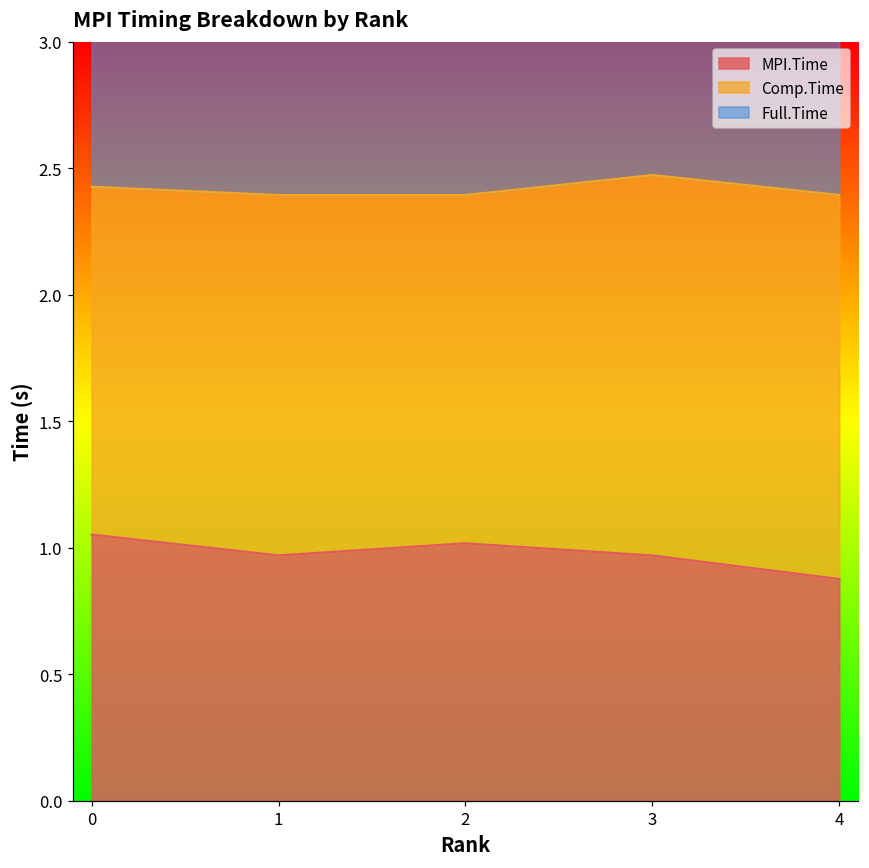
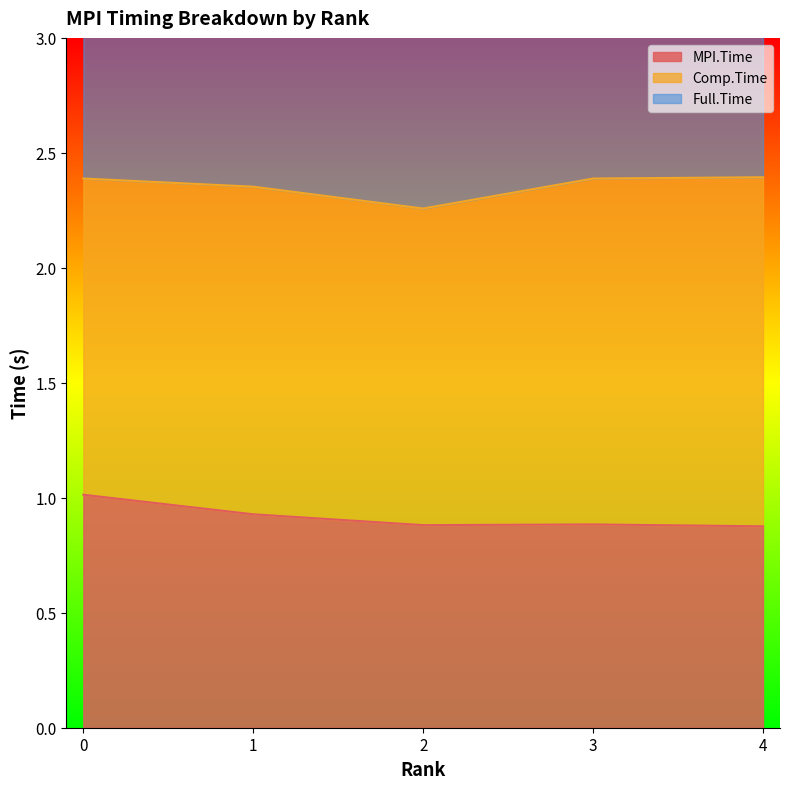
MPI.Time, 0: 1.05 -> 1.01
MPI.Time, 1: 0.97 -> 0.93
MPI.Time, 2: 1.02 -> 0.88
MPI.Time, 3: 0.97 -> 0.88
